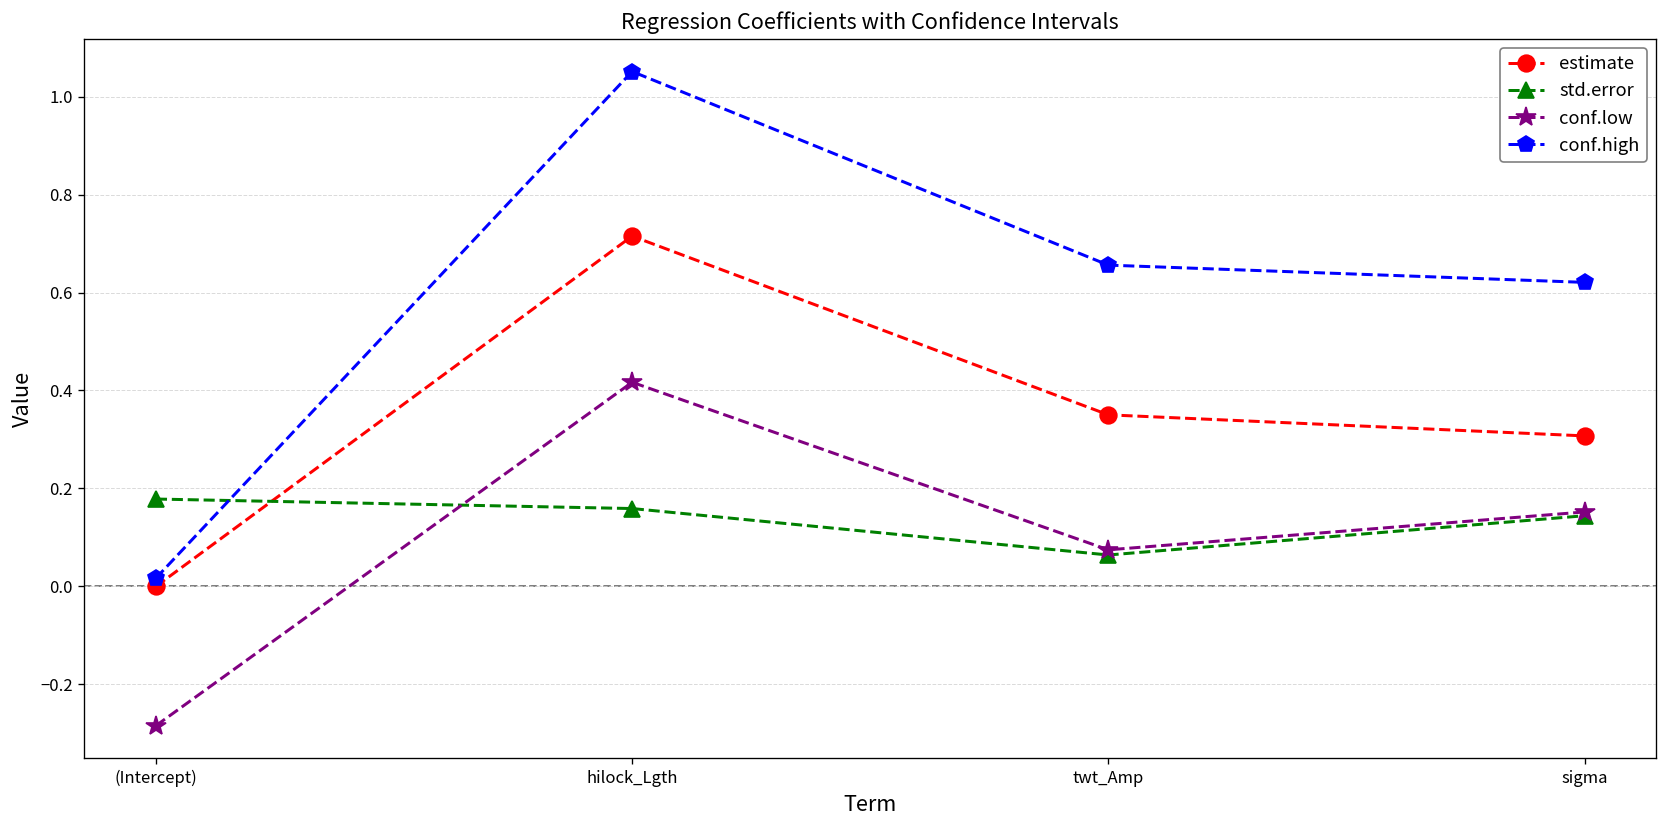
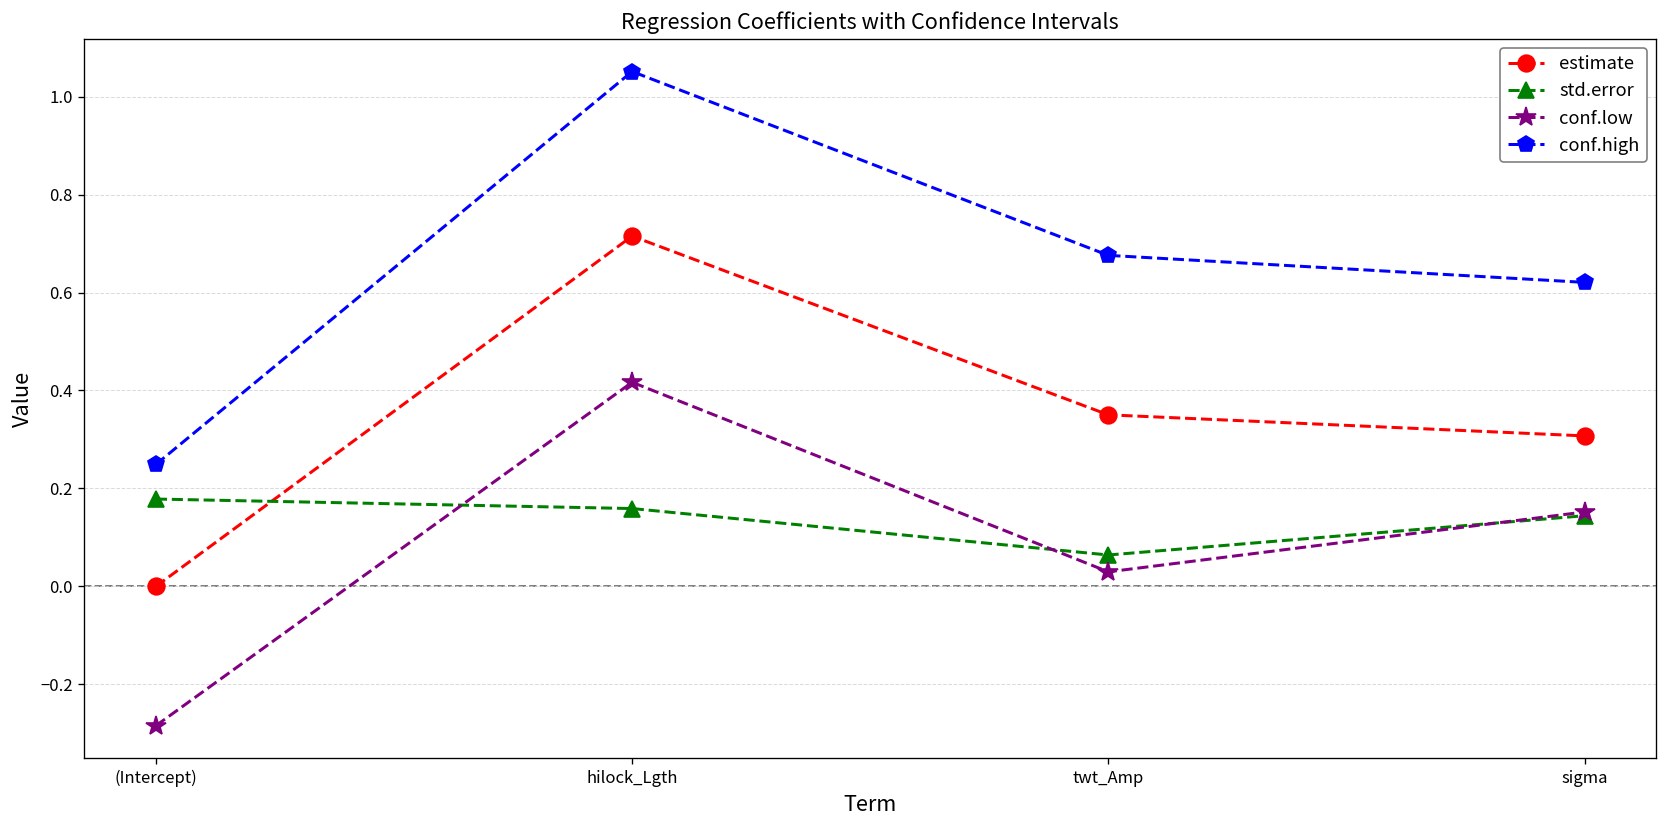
conf.high, (Intercept): 0.02 -> 0.25
conf.low, twt_Amp: 0.07 -> 0.03
conf.high, twt_Amp: 0.66 -> 0.68
